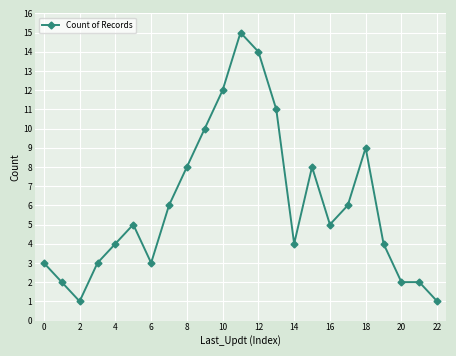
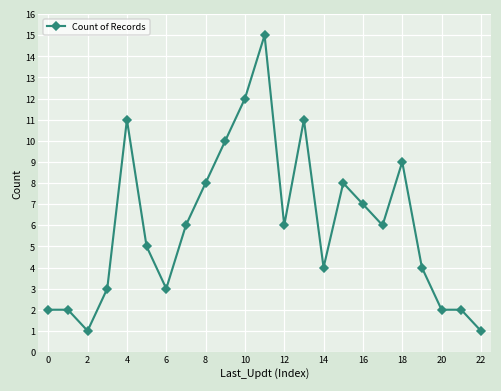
0: 3 -> 2
4: 4 -> 11
12: 14 -> 6
16: 5 -> 7
